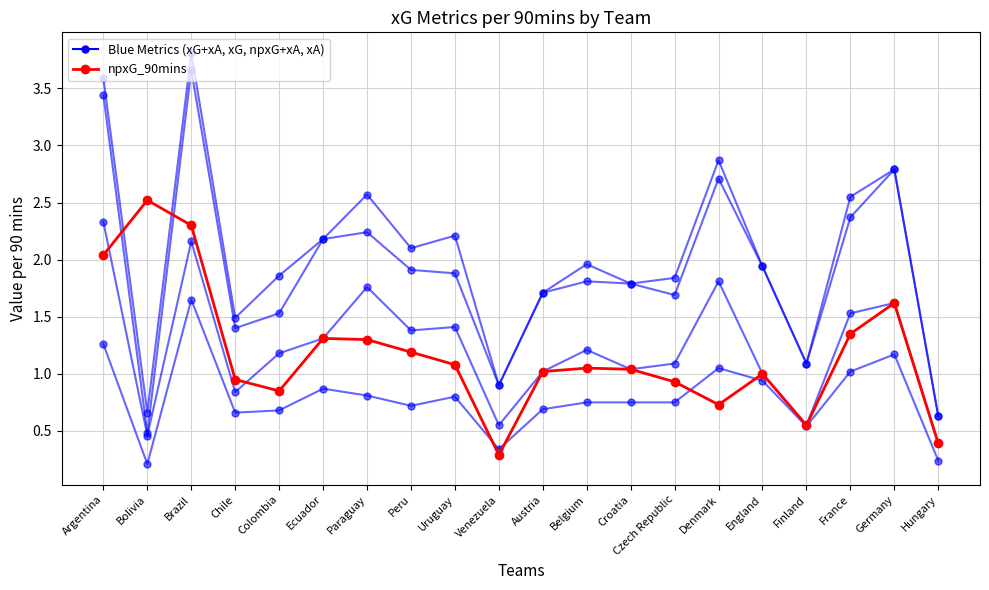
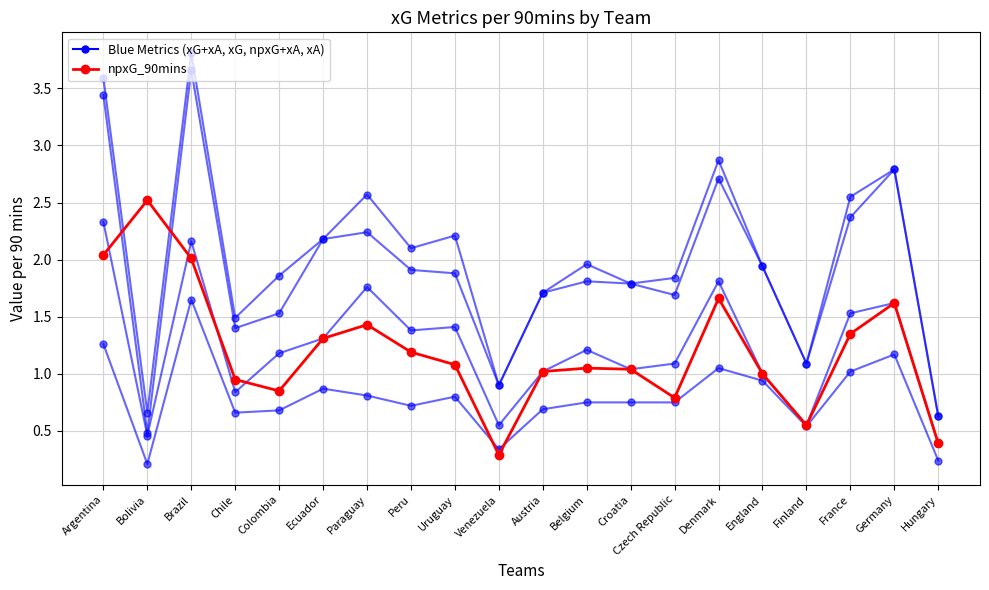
npxG_90mins, Brazil: 2.30 -> 2.01
npxG_90mins, Paraguay: 1.30 -> 1.43
npxG_90mins, Czech Republic: 0.93 -> 0.79
npxG_90mins, Denmark: 0.73 -> 1.66
